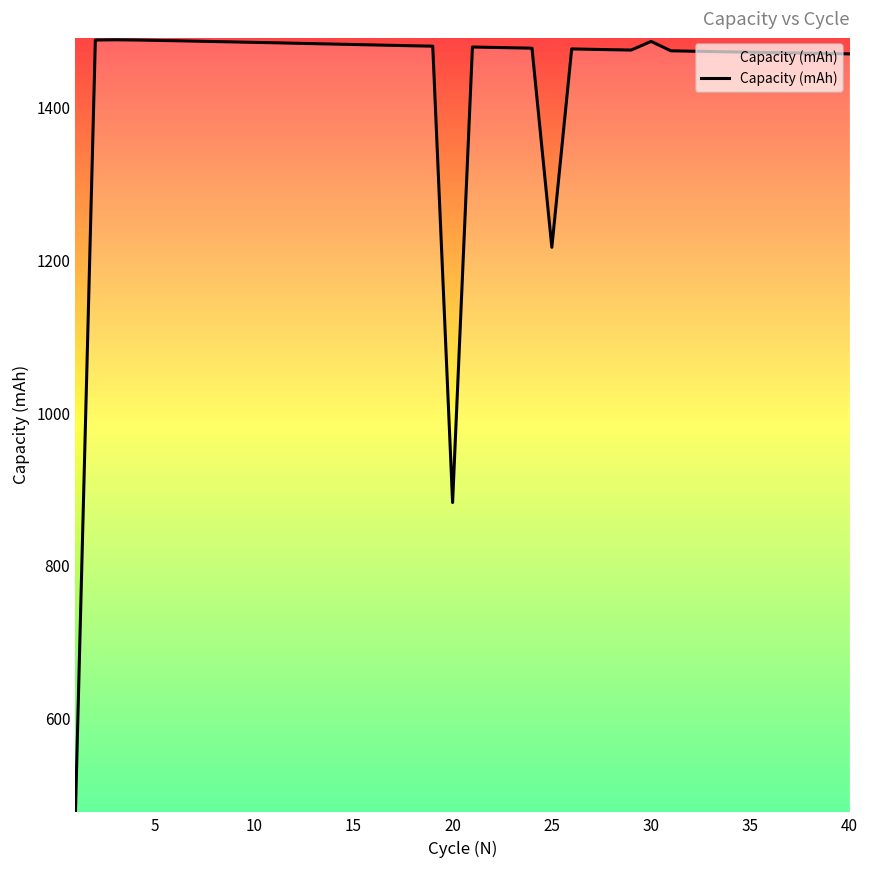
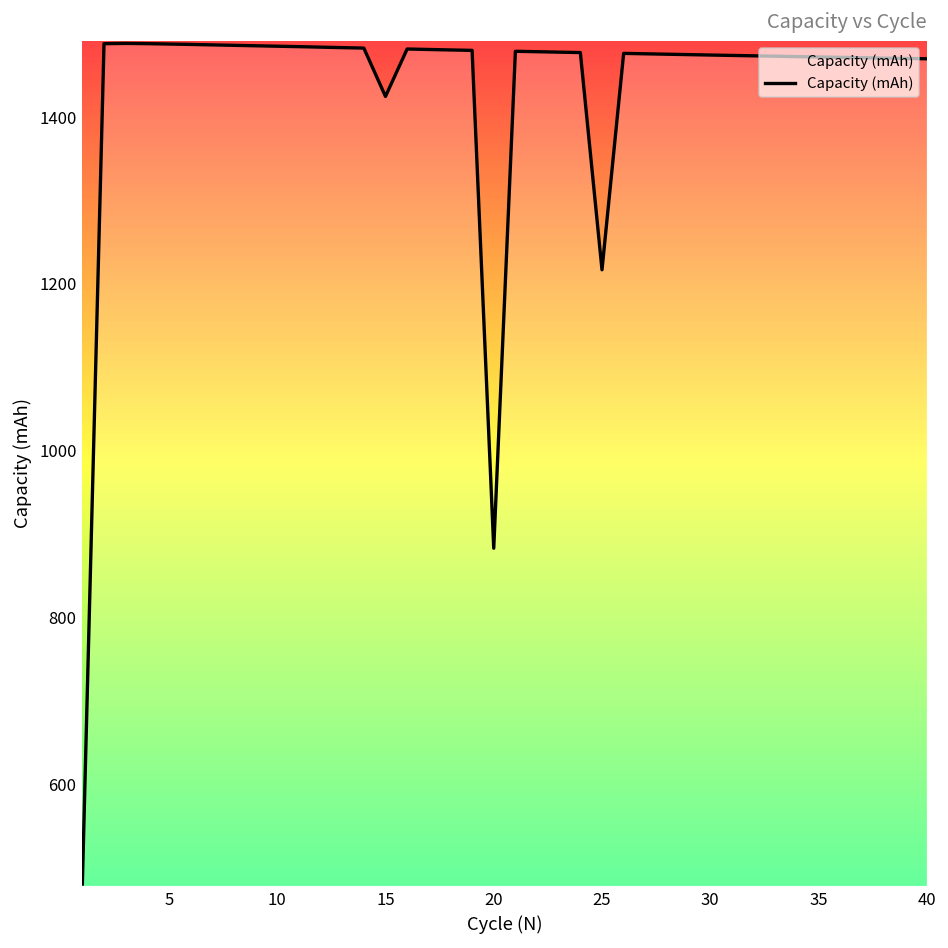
15: 1480 -> 1420
30: 1490 -> 1470
